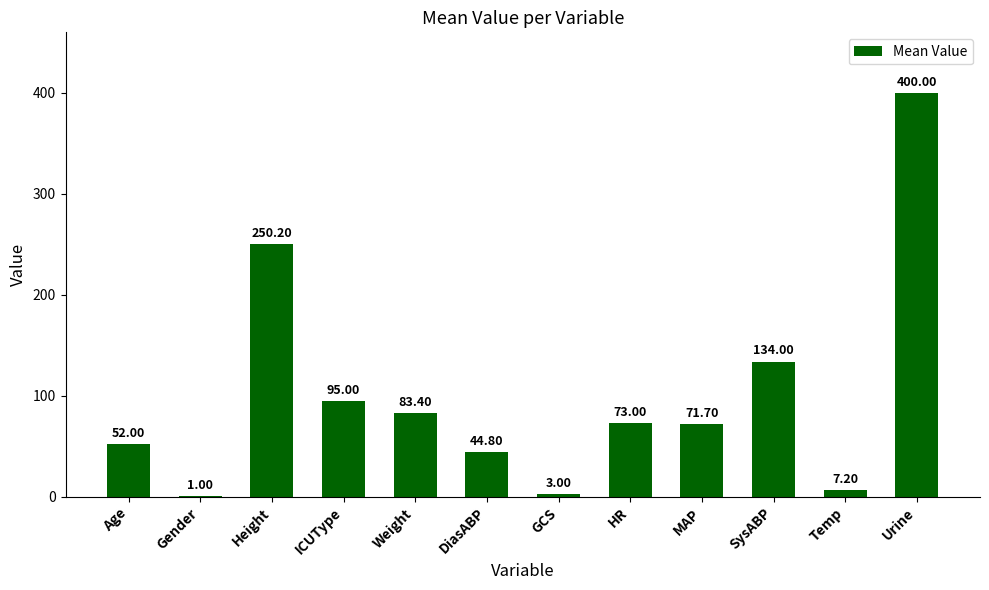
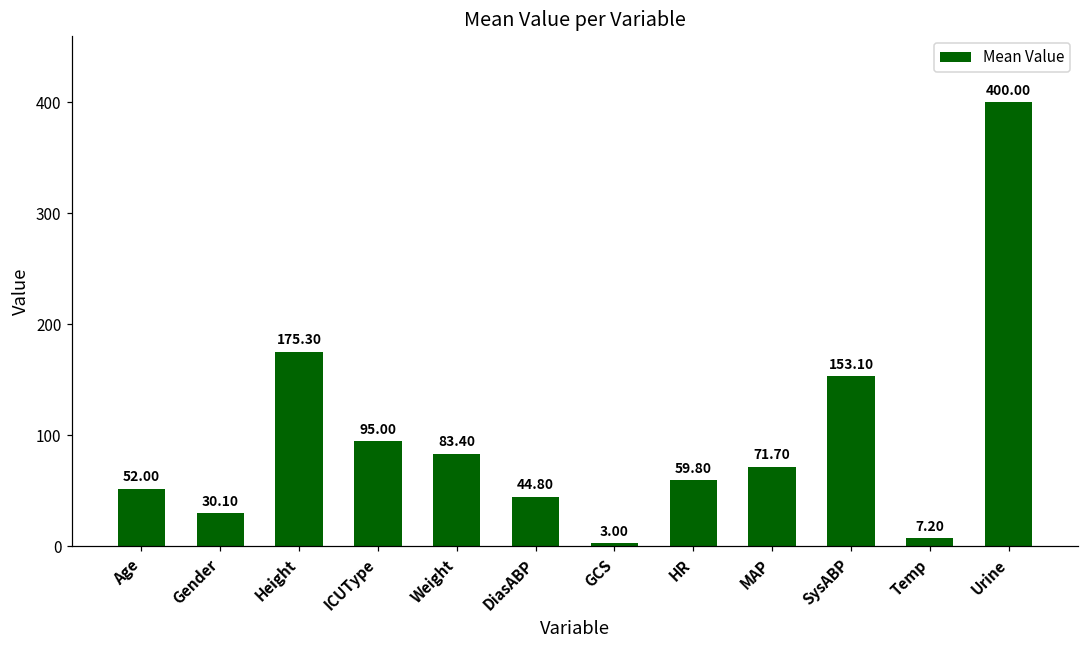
Gender: 1.00 -> 30.10
Height: 250.20 -> 175.30
HR: 73.00 -> 59.80
SysABP: 134.00 -> 153.10
